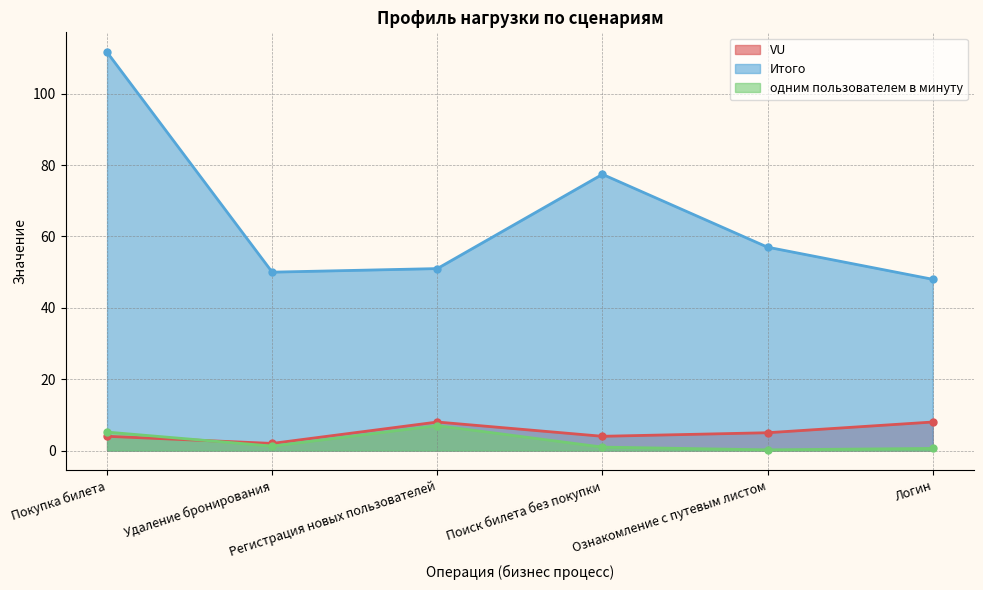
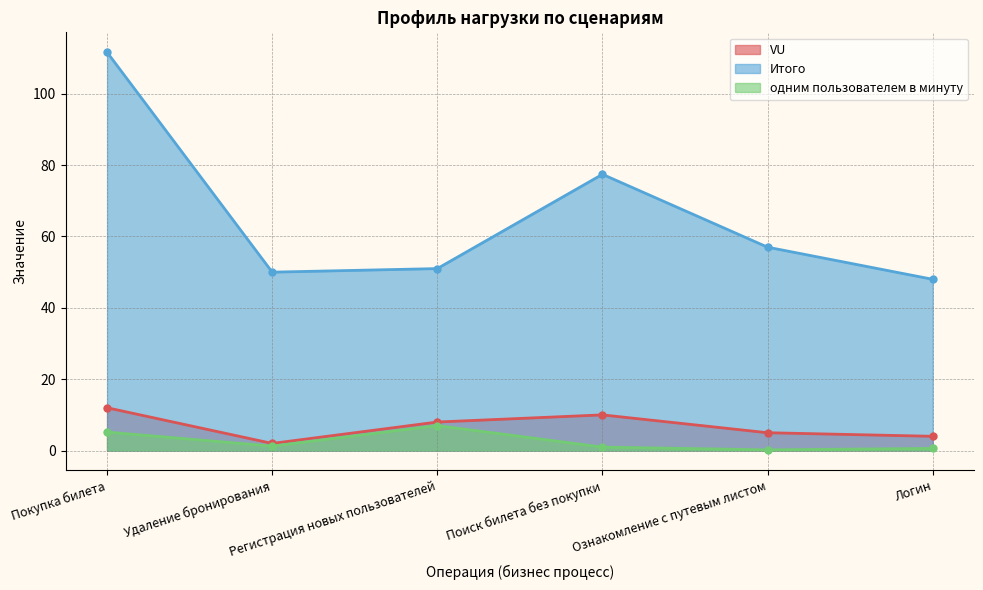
VU, Покупка билета: 4 -> 12
VU, Поиск билета без покупки: 4 -> 10
VU, Логин: 8 -> 4
